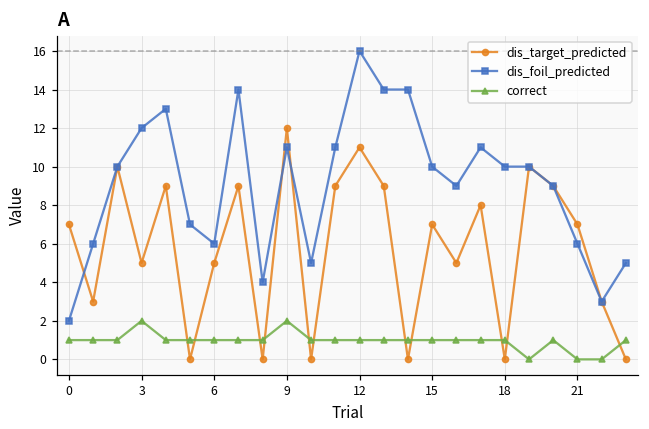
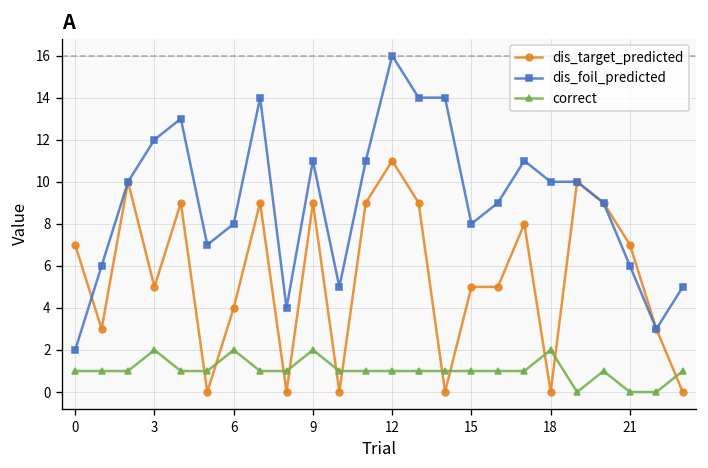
dis_target_predicted, 6: 5 -> 4
dis_foil_predicted, 6: 6 -> 8
correct, 6: 1 -> 2
dis_target_predicted, 9: 12 -> 9
dis_target_predicted, 15: 7 -> 5
dis_foil_predicted, 15: 10 -> 8
correct, 18: 1 -> 2
